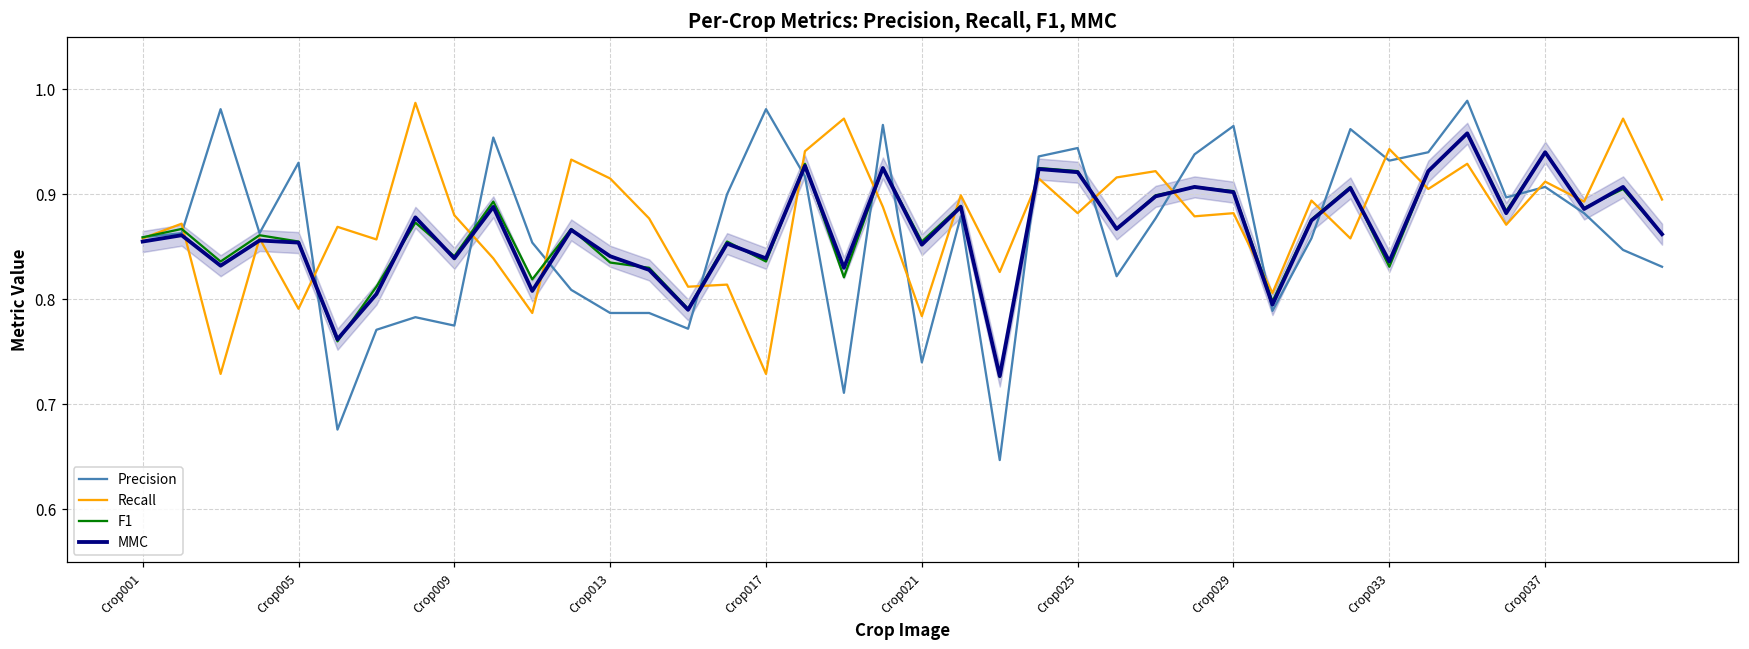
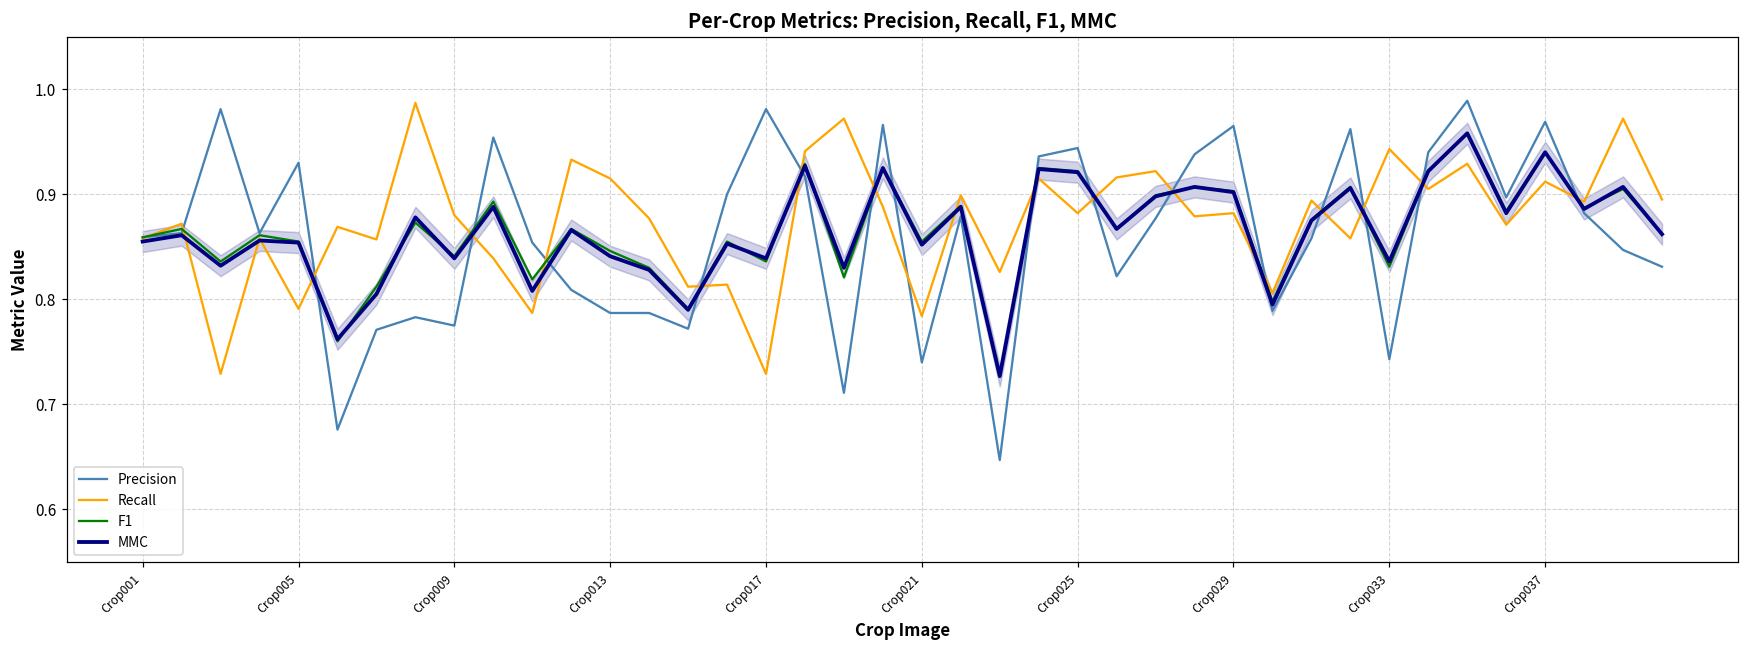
F1, Crop013: 0.84 -> 0.85
Precision, Crop033: 0.93 -> 0.74
Precision, Crop037: 0.91 -> 0.97
